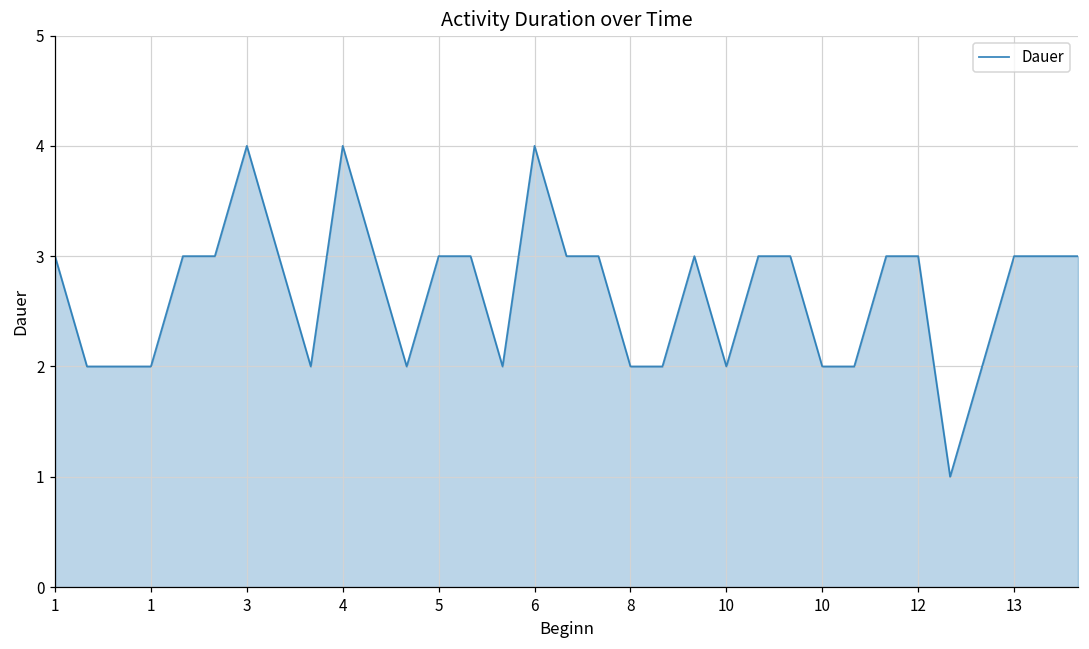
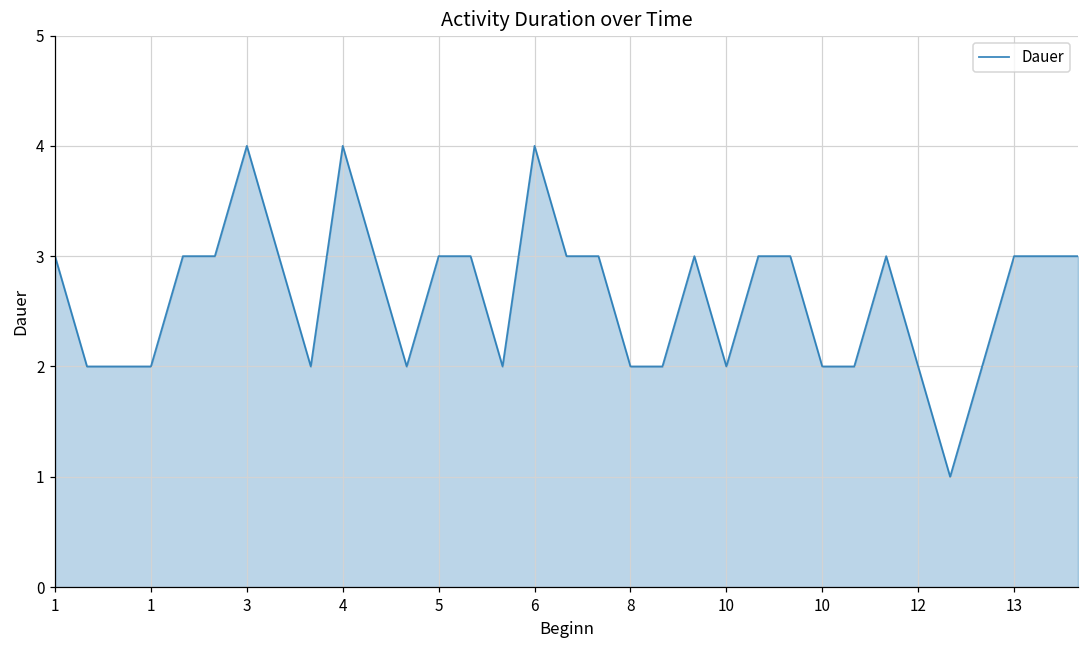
12: 3 -> 2
